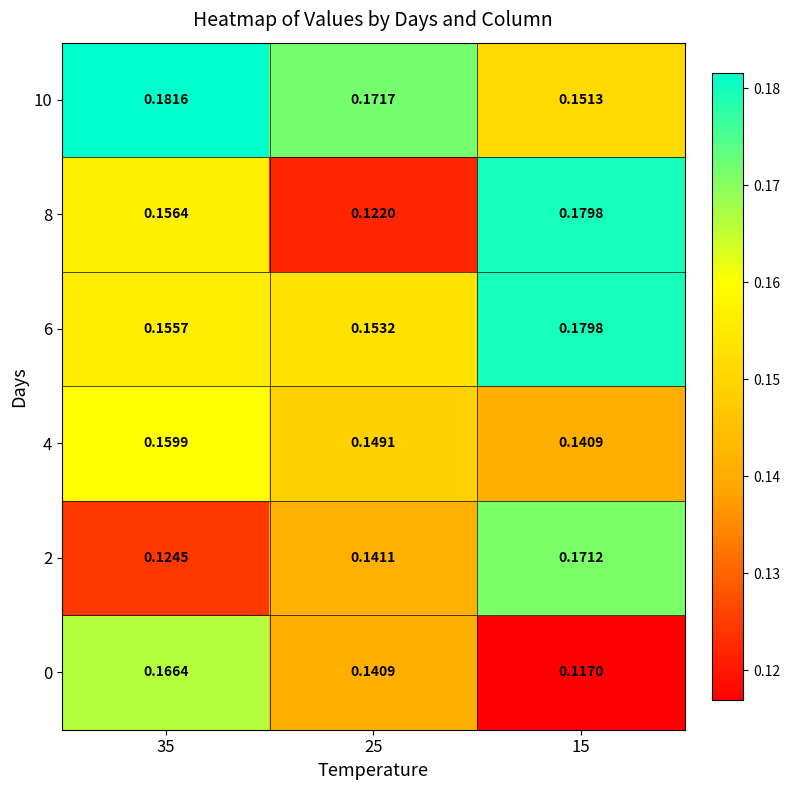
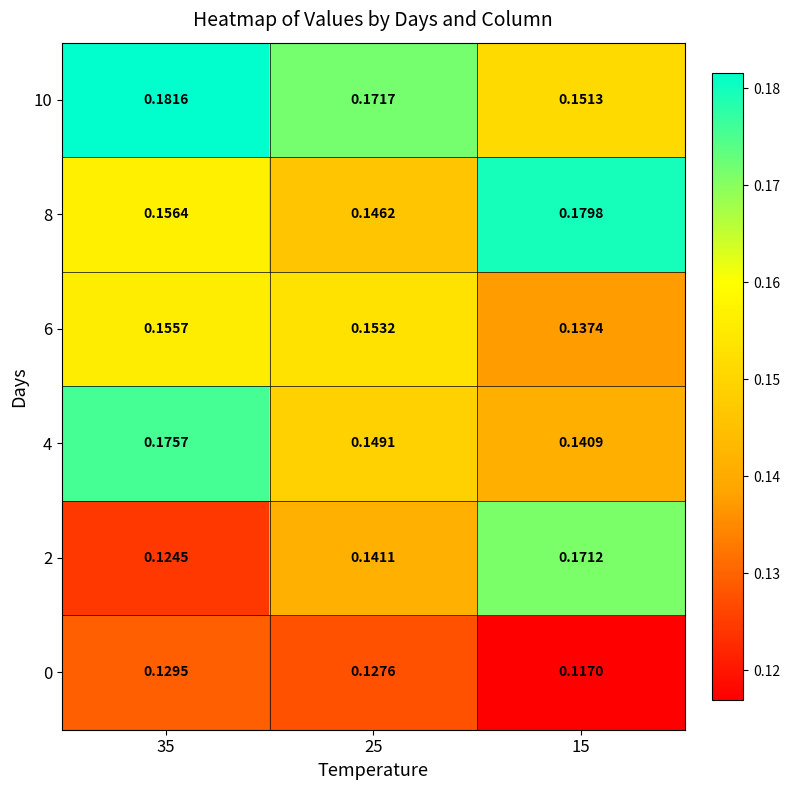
8, 25: 0.1220 -> 0.1462
6, 15: 0.1798 -> 0.1374
4, 35: 0.1599 -> 0.1757
0, 35: 0.1664 -> 0.1295
0, 25: 0.1409 -> 0.1276
